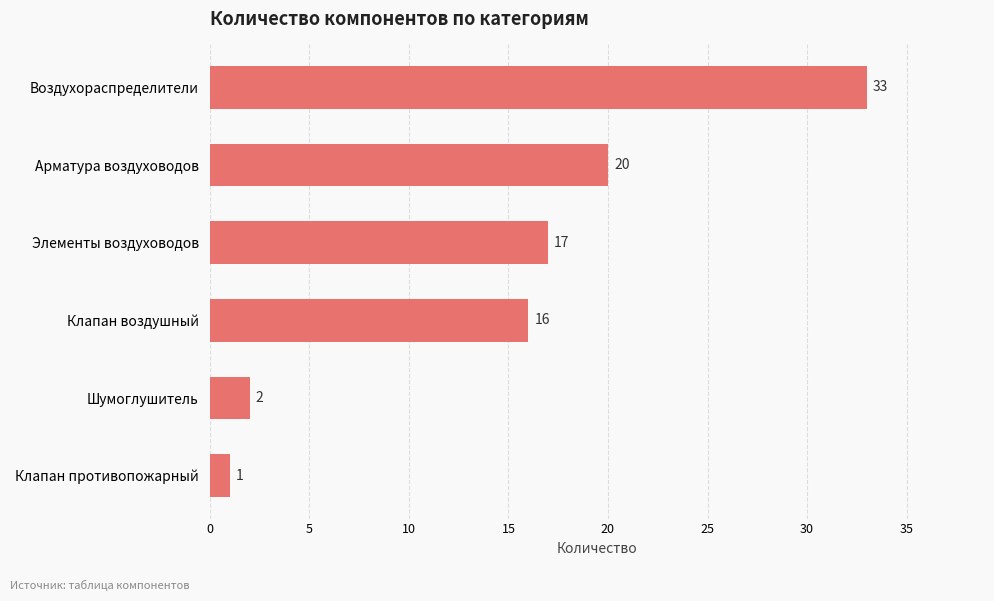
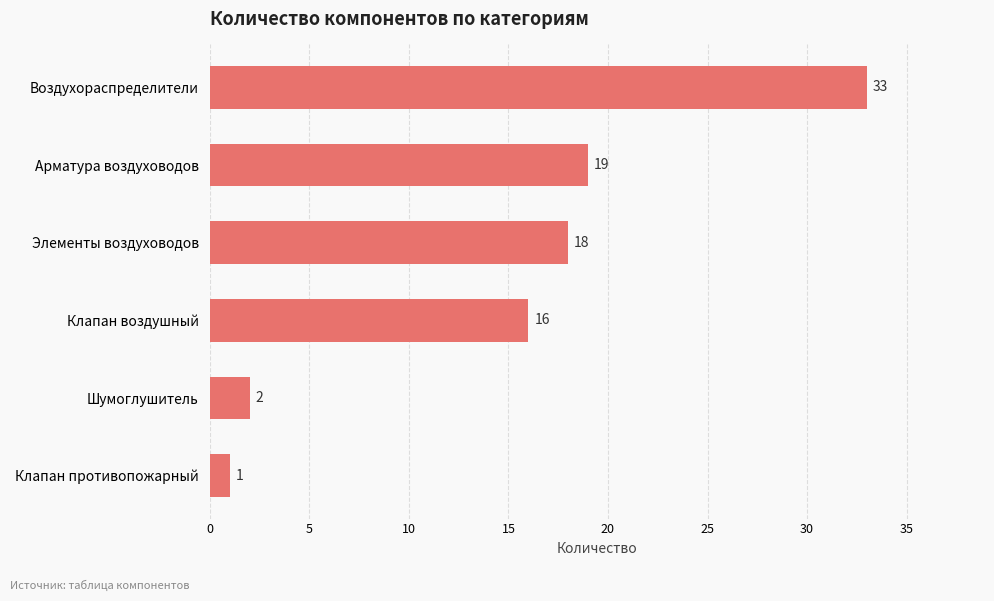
Арматура воздуховодов: 20 -> 19
Элементы воздуховодов: 17 -> 18
